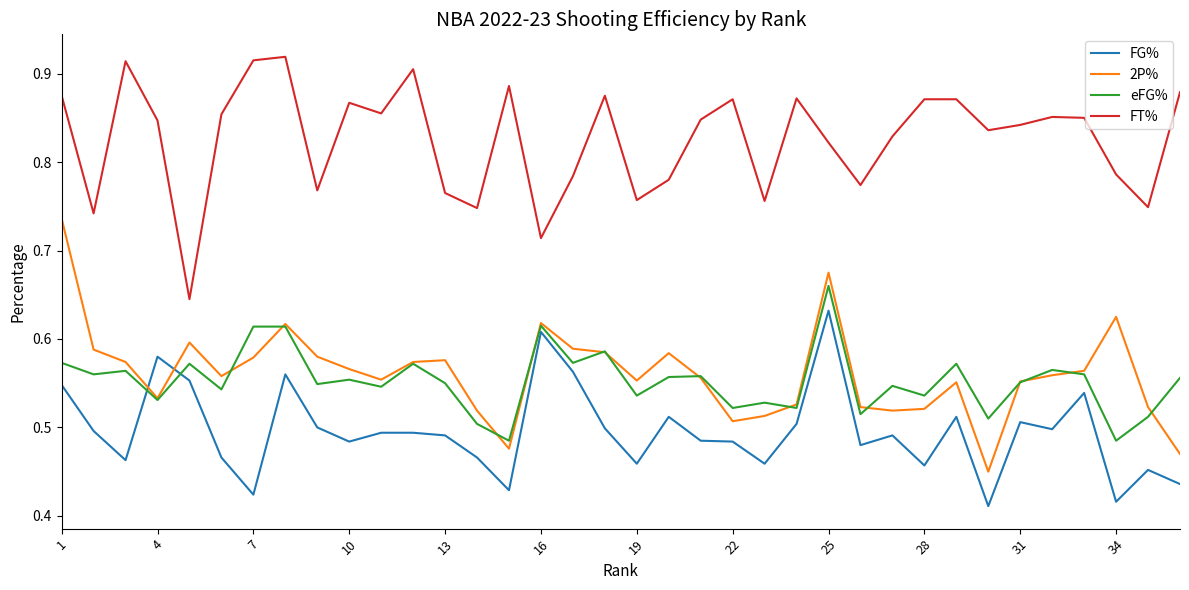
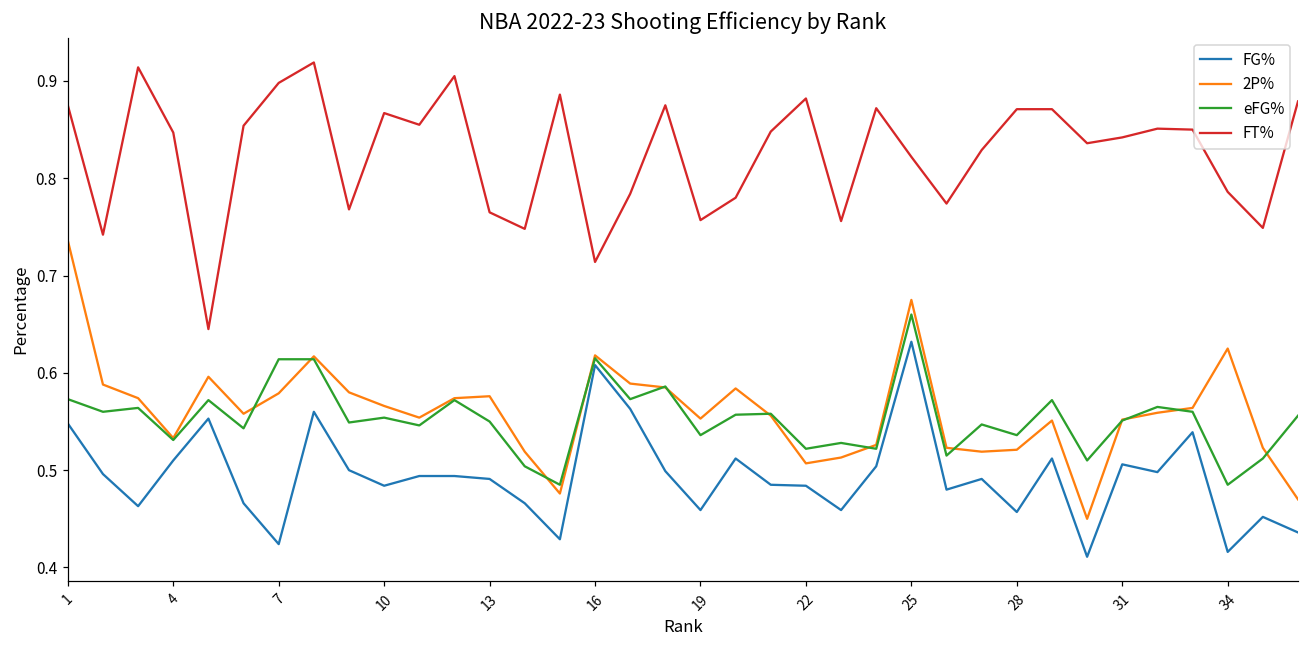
FG%, 4: 0.58 -> 0.51
FT%, 7: 0.92 -> 0.90
FT%, 22: 0.87 -> 0.88
